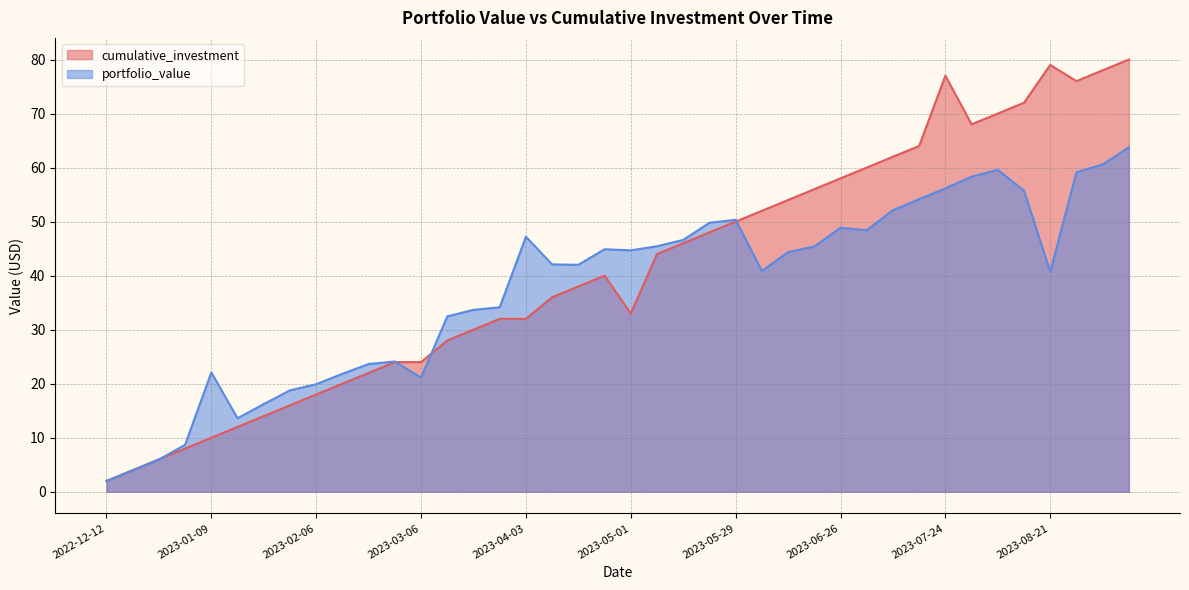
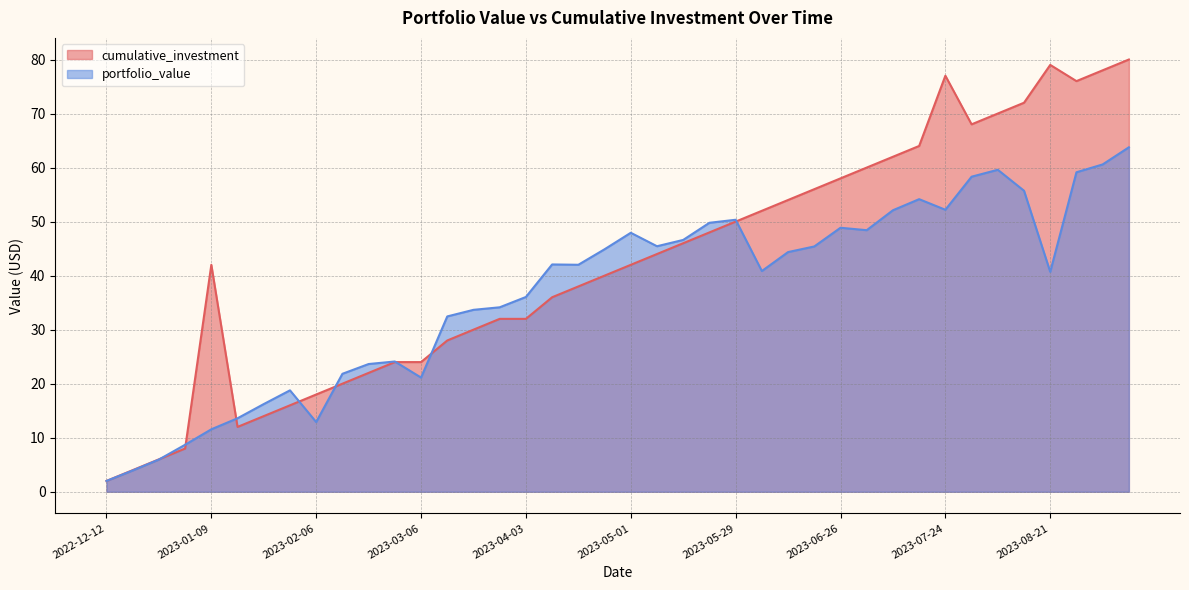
cumulative_investment, 2023-01-09: 10 -> 42
portfolio_value, 2023-01-09: 22 -> 12
portfolio_value, 2023-02-06: 20 -> 13
portfolio_value, 2023-04-03: 47 -> 36
cumulative_investment, 2023-05-01: 33 -> 42
portfolio_value, 2023-05-01: 45 -> 48
portfolio_value, 2023-07-24: 56 -> 52
